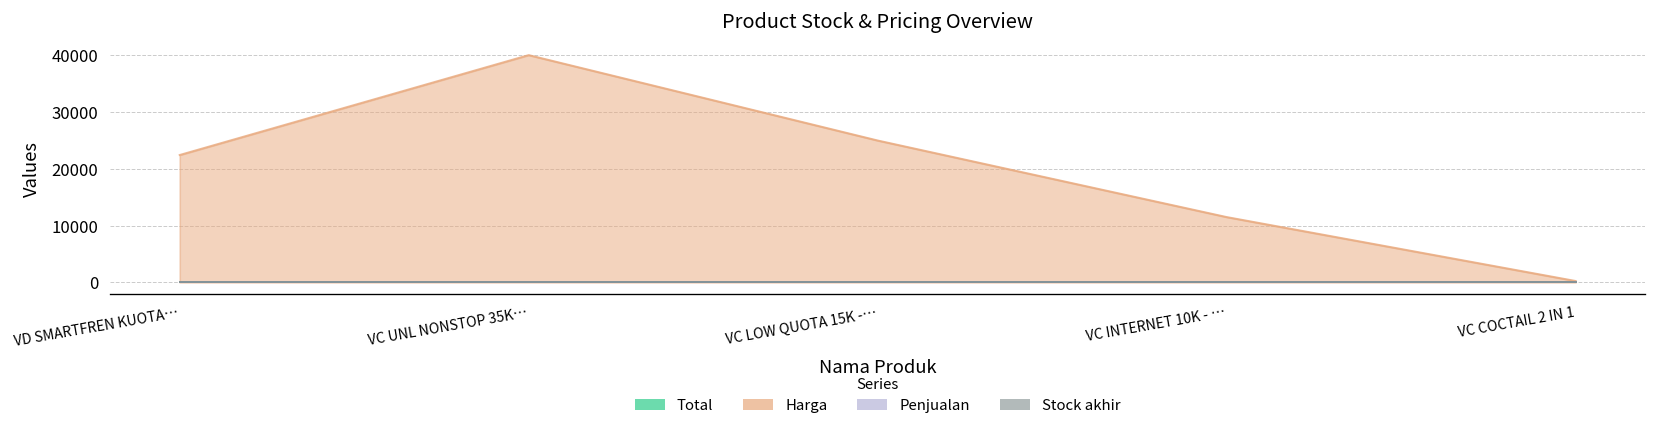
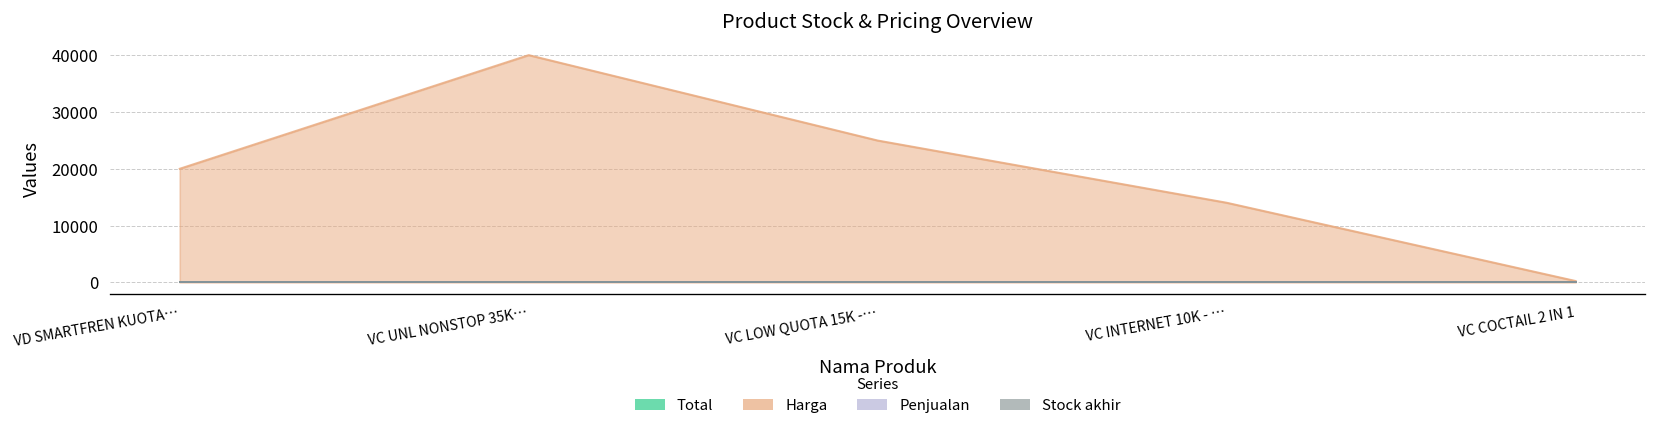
Harga, VD SMARTFREN KUOTA…: 22000 -> 20000
Harga, VC INTERNET 10K - …: 12000 -> 14000
